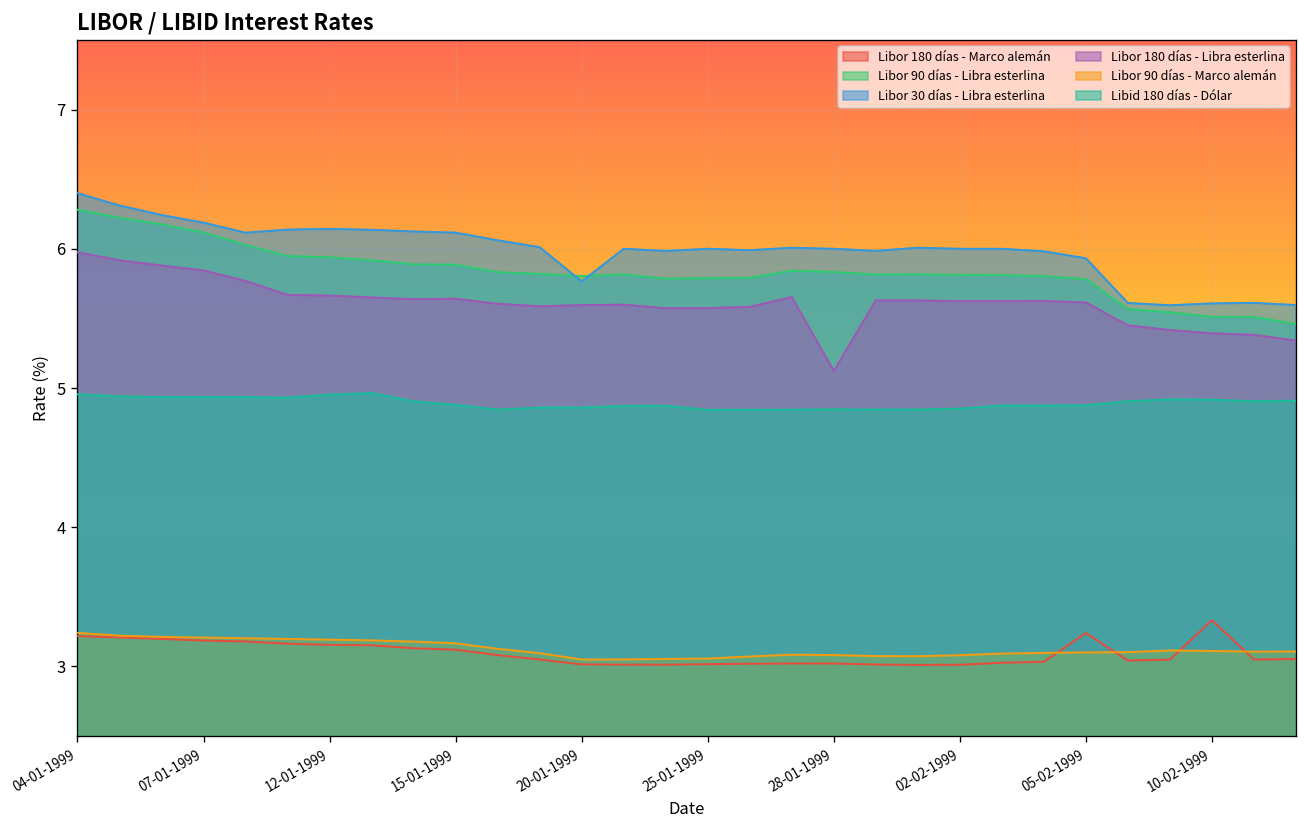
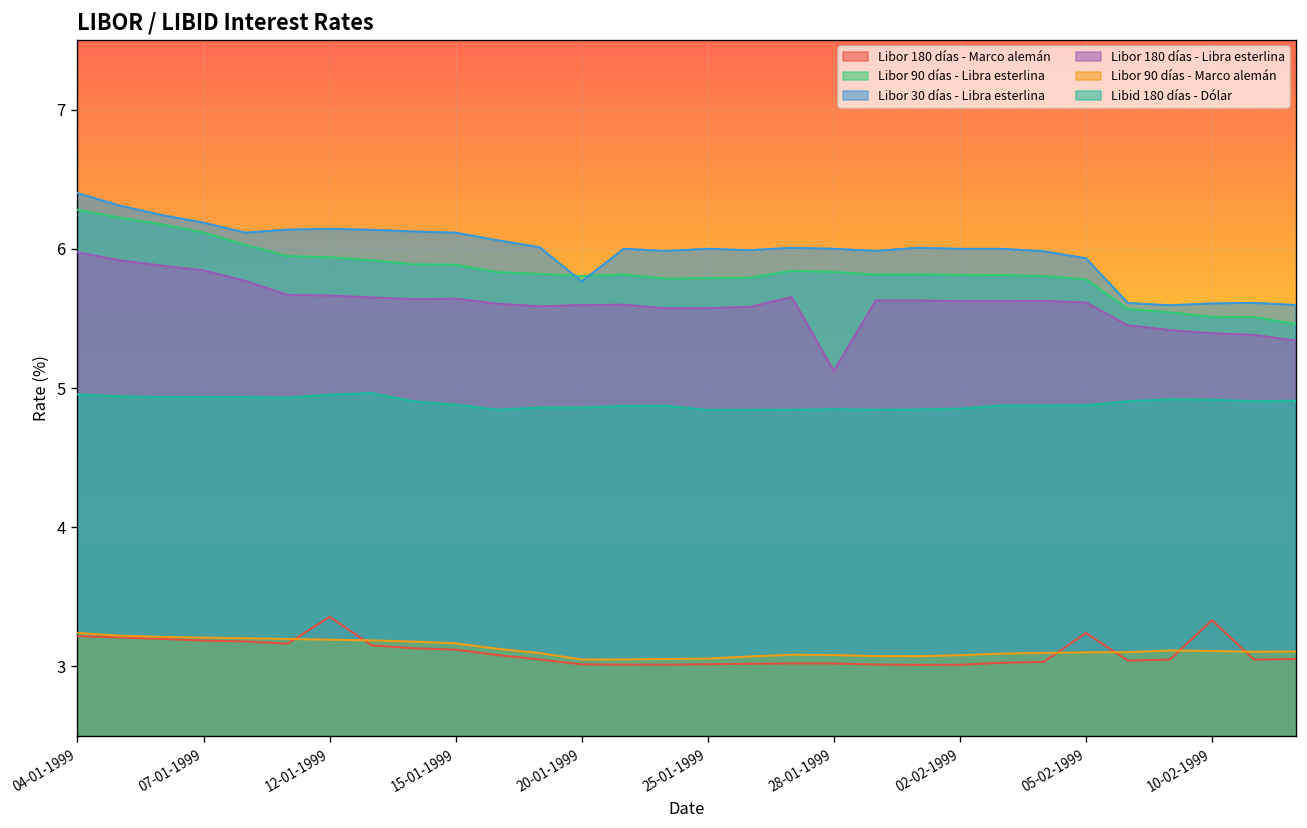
Libor 180 días - Marco alemán, 12-01-1999: 3.16 -> 3.36
